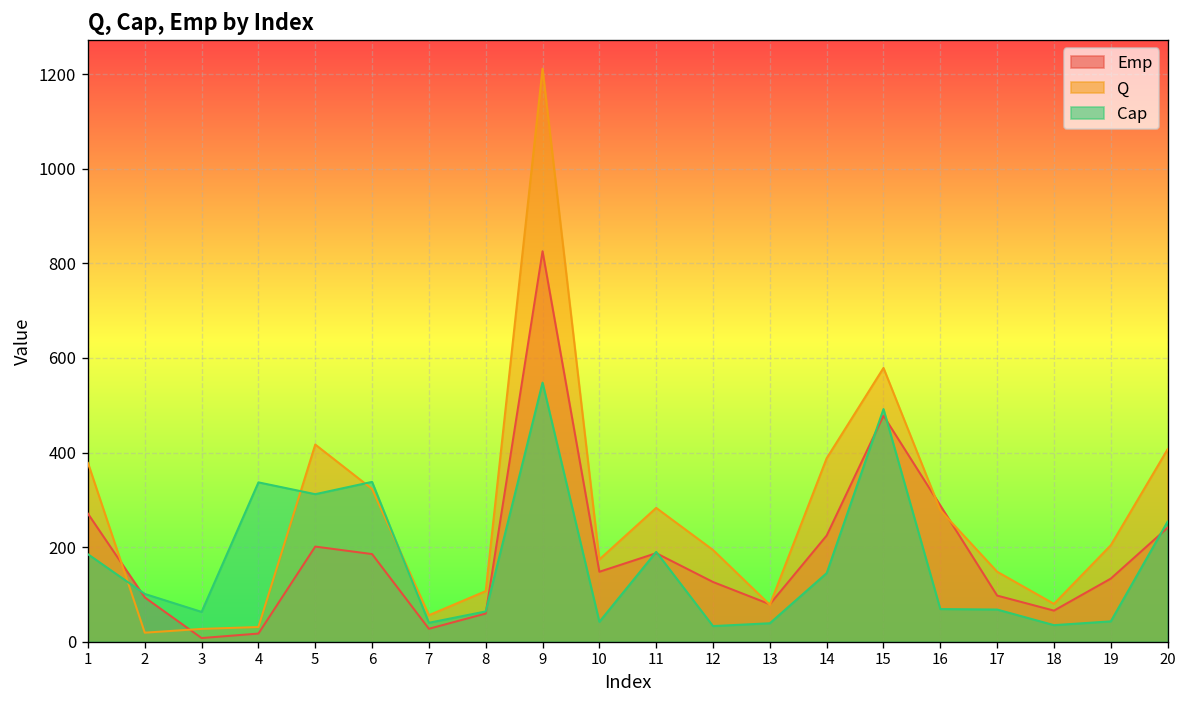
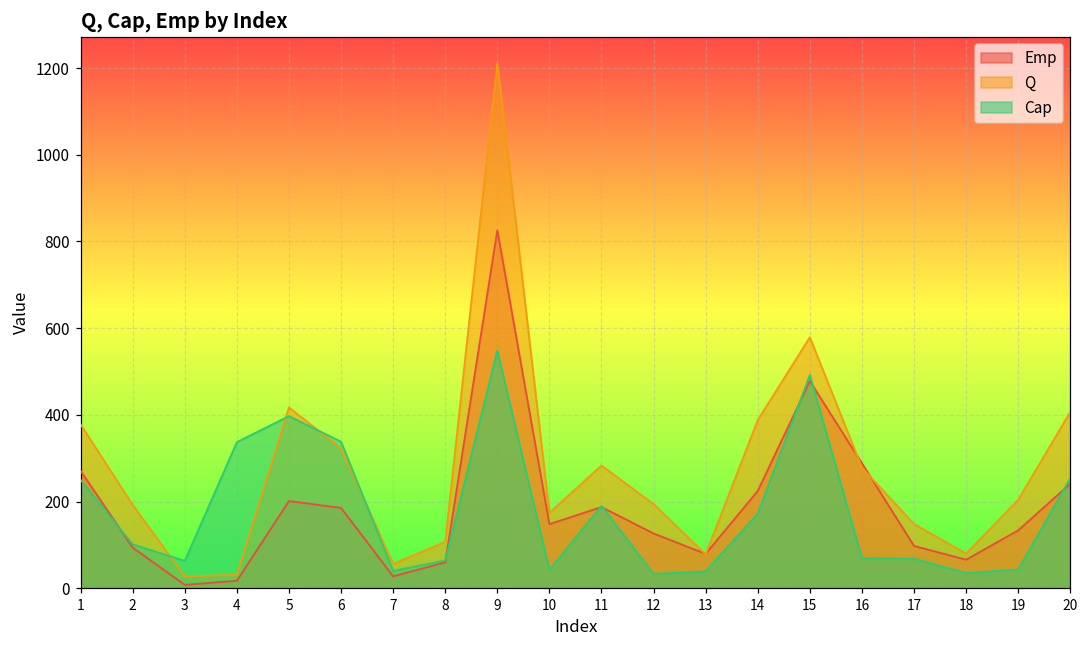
Cap, 1: 190 -> 250
Q, 2: 20 -> 190
Cap, 5: 310 -> 400
Cap, 14: 150 -> 170
